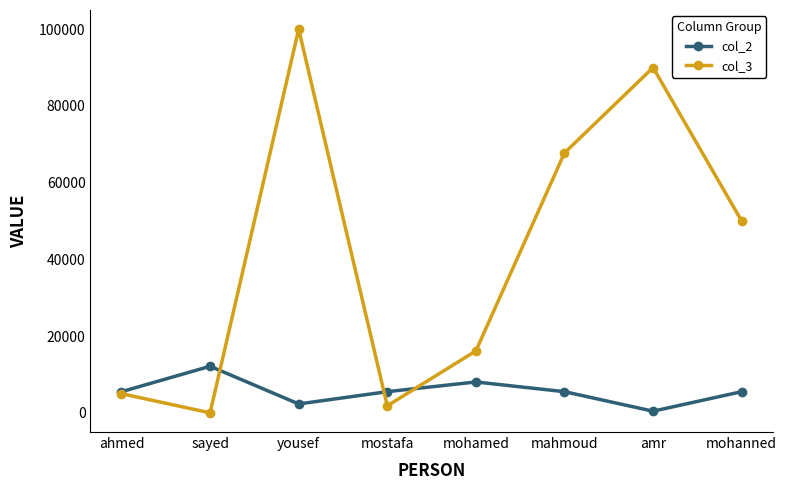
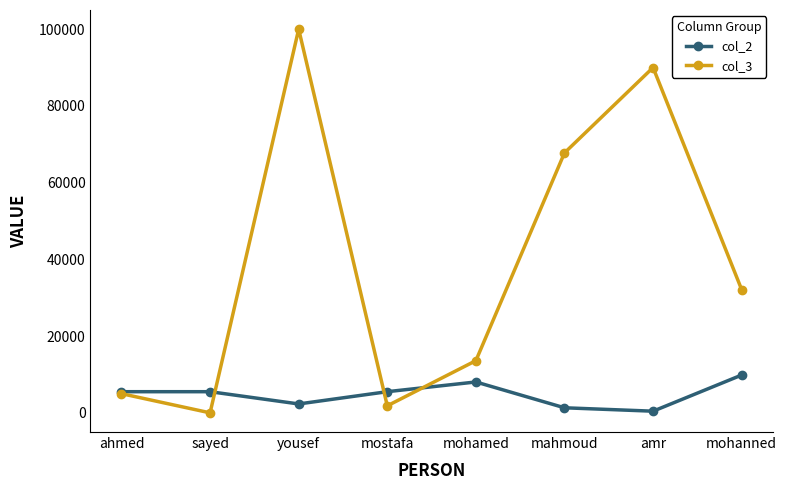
col_2, sayed: 12000 -> 6000
col_3, mohamed: 16000 -> 14000
col_2, mahmoud: 6000 -> 1000
col_2, mohanned: 6000 -> 10000
col_3, mohanned: 50000 -> 32000
